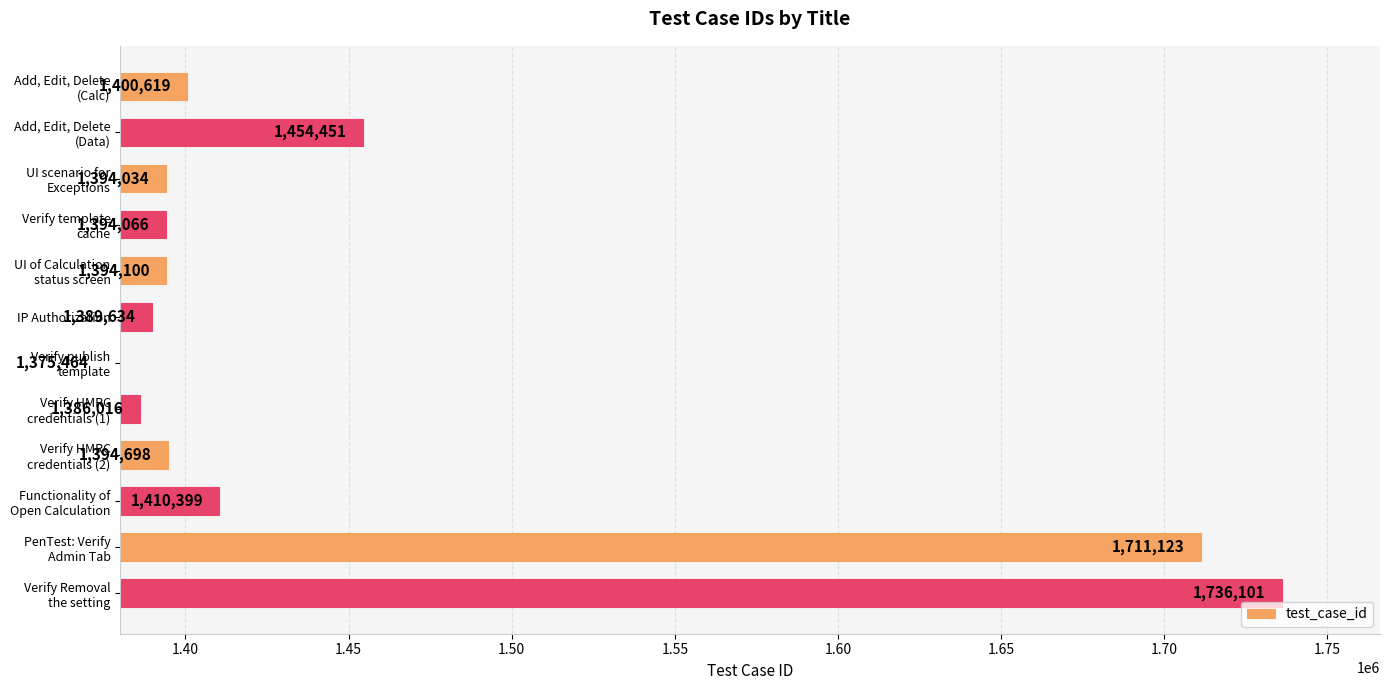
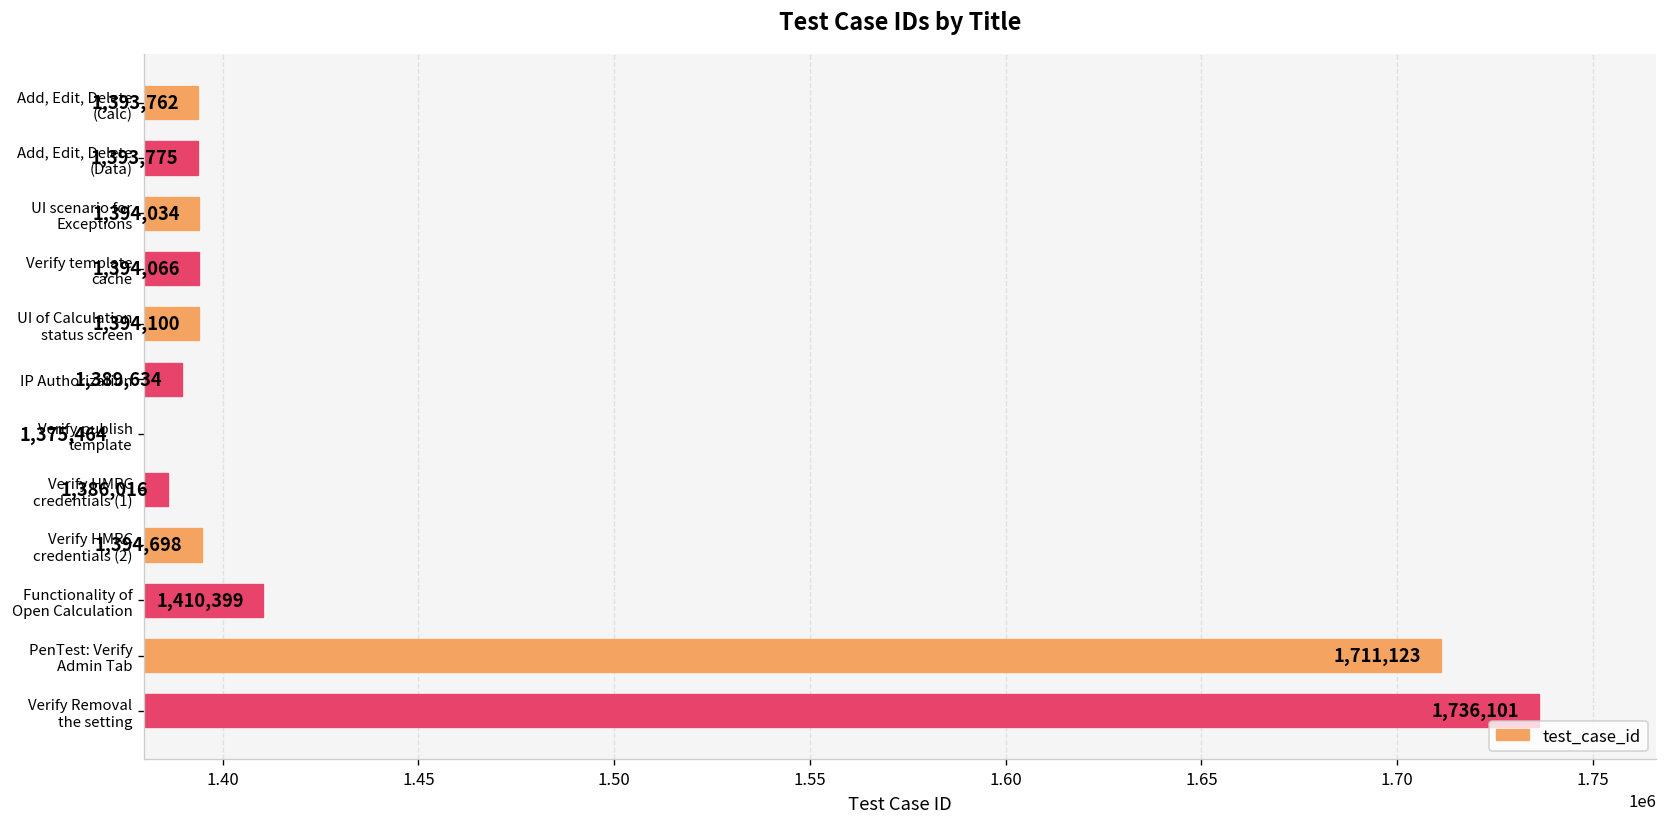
Add, Edit, Delete (Calc): 1,400,619 -> 1,393,762
Add, Edit, Delete (Data): 1,454,451 -> 1,393,775
